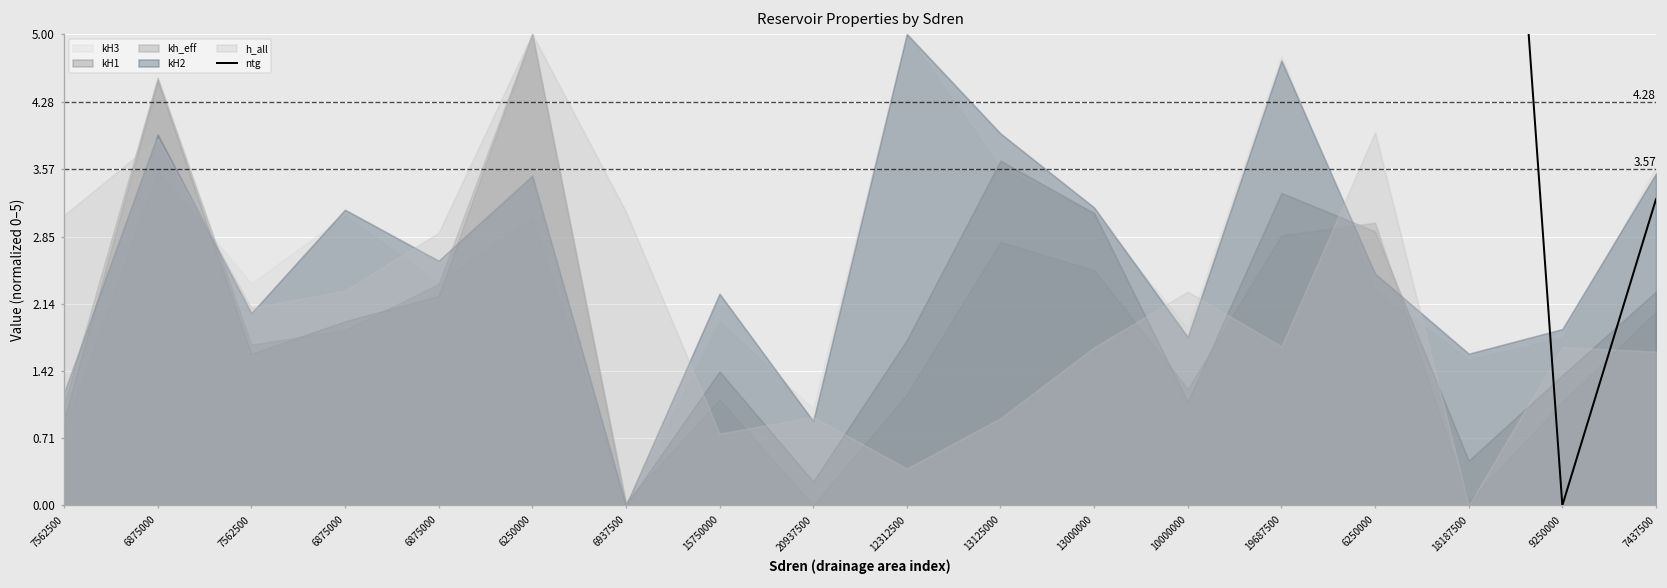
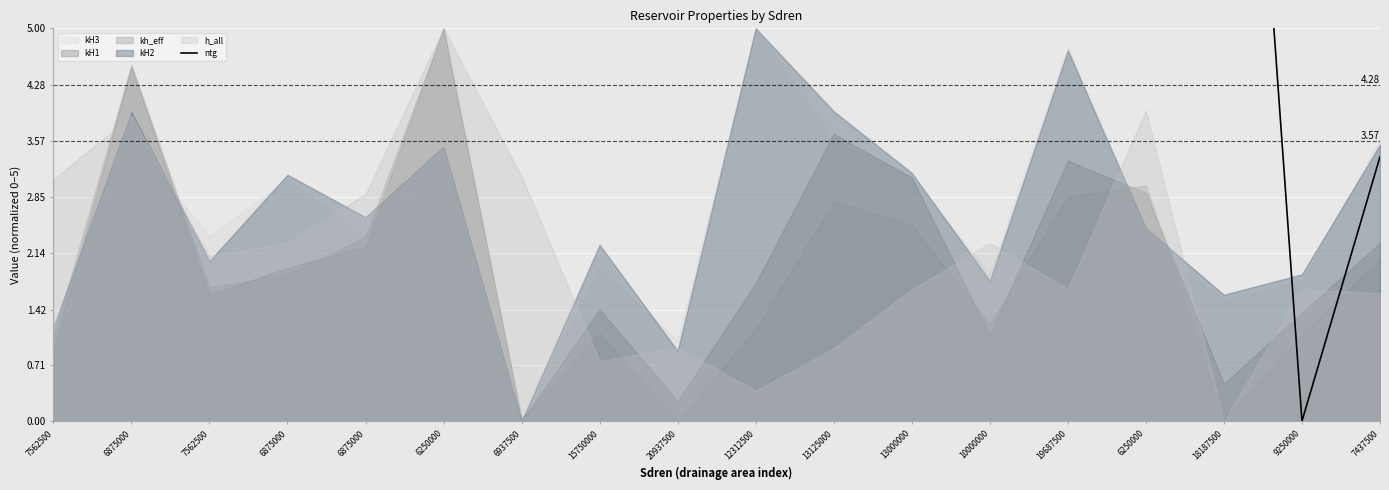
ntg, 7437500: 3.2 -> 3.4
